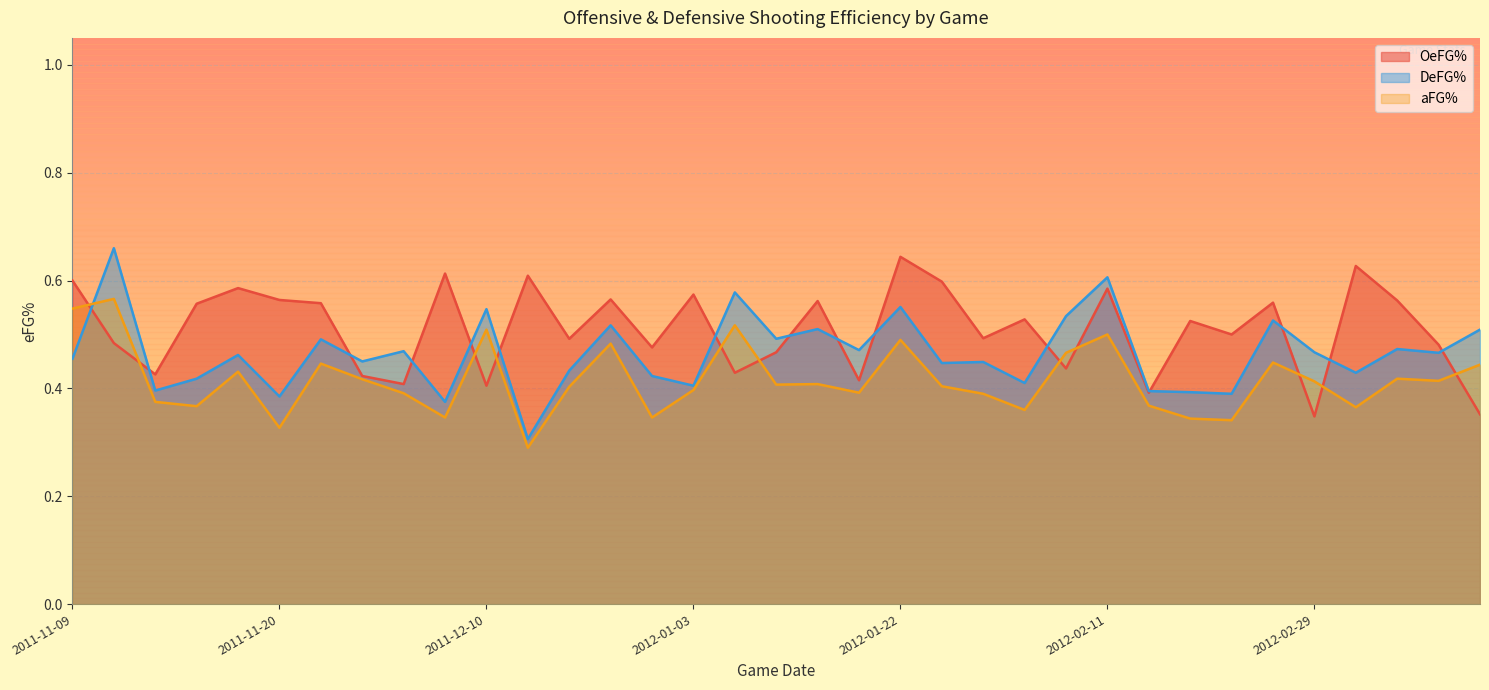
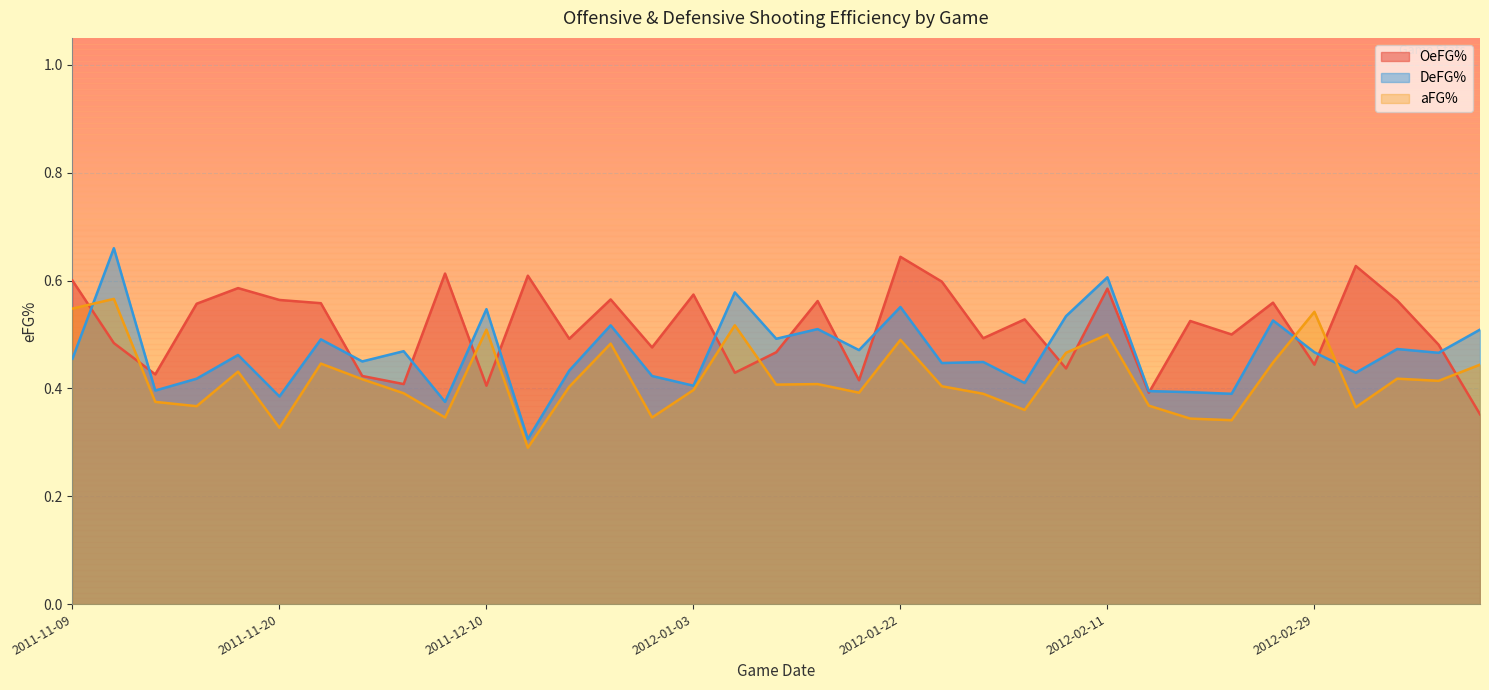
OeFG%, 2012-02-29: 0.35 -> 0.44
aFG%, 2012-02-29: 0.41 -> 0.54
